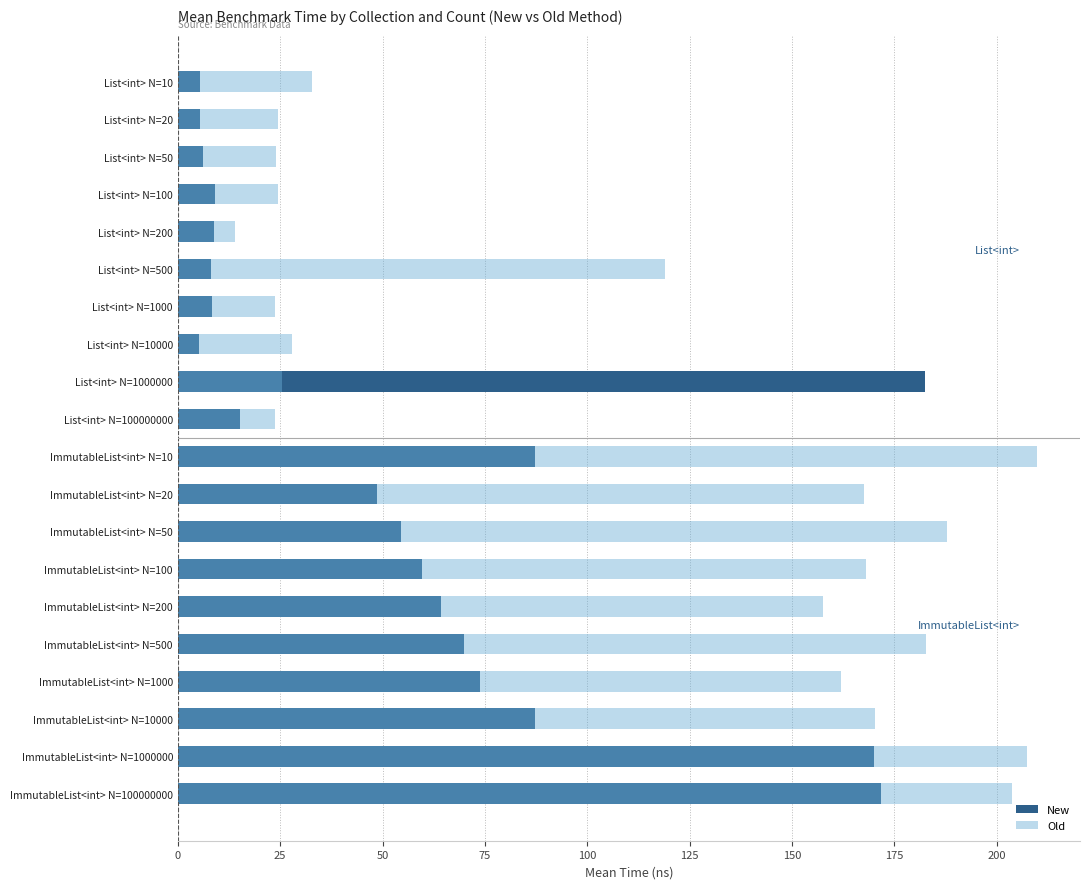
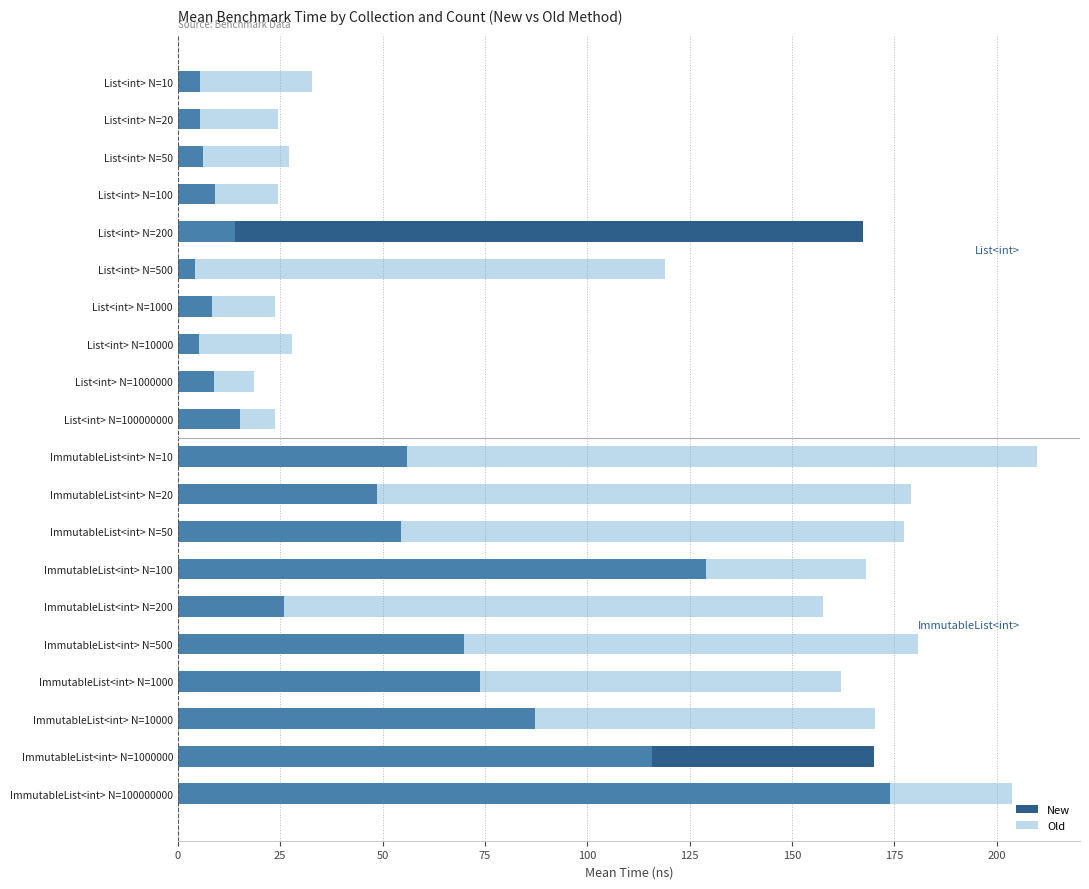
Old, List<int> N=50: 24 -> 27
New, List<int> N=200: 9 -> 167
New, List<int> N=500: 8 -> 4
New, List<int> N=1000000: 182 -> 9
Old, List<int> N=1000000: 25 -> 19
New, ImmutableList<int> N=10: 87 -> 56
Old, ImmutableList<int> N=20: 168 -> 179
Old, ImmutableList<int> N=50: 188 -> 177
New, ImmutableList<int> N=100: 60 -> 129
New, ImmutableList<int> N=200: 64 -> 26
Old, ImmutableList<int> N=500: 183 -> 181
Old, ImmutableList<int> N=1000000: 207 -> 116
New, ImmutableList<int> N=100000000: 172 -> 174
